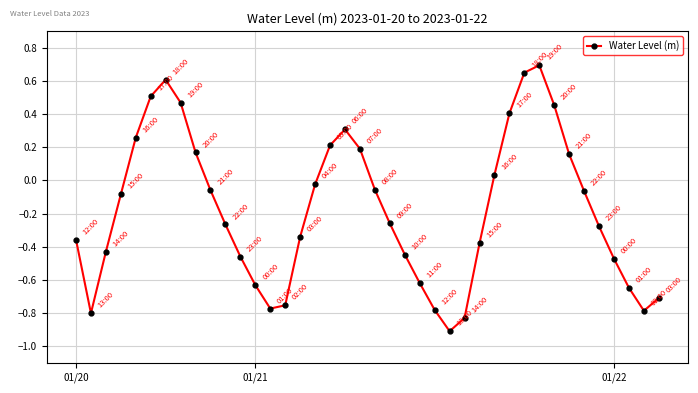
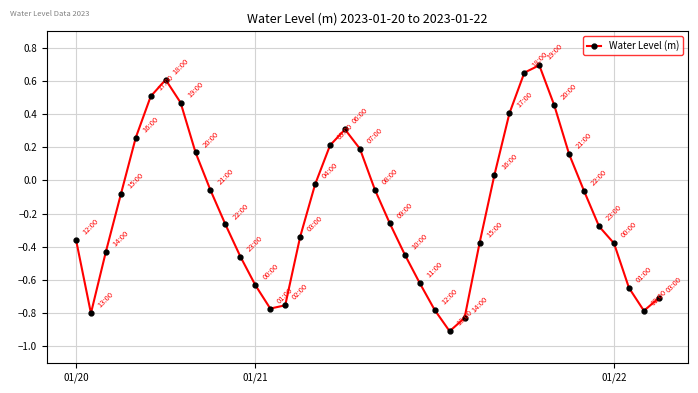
01/22: -0.47 -> -0.38
